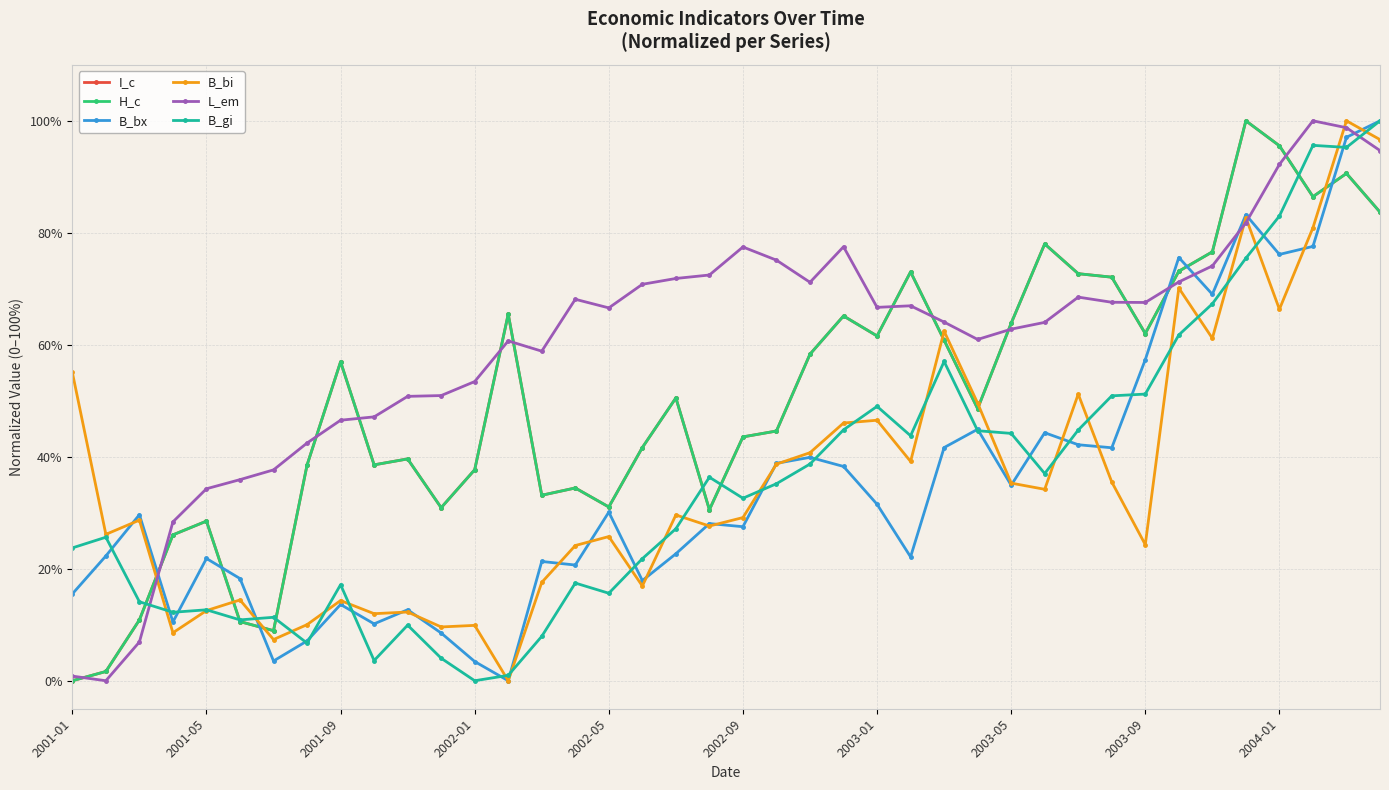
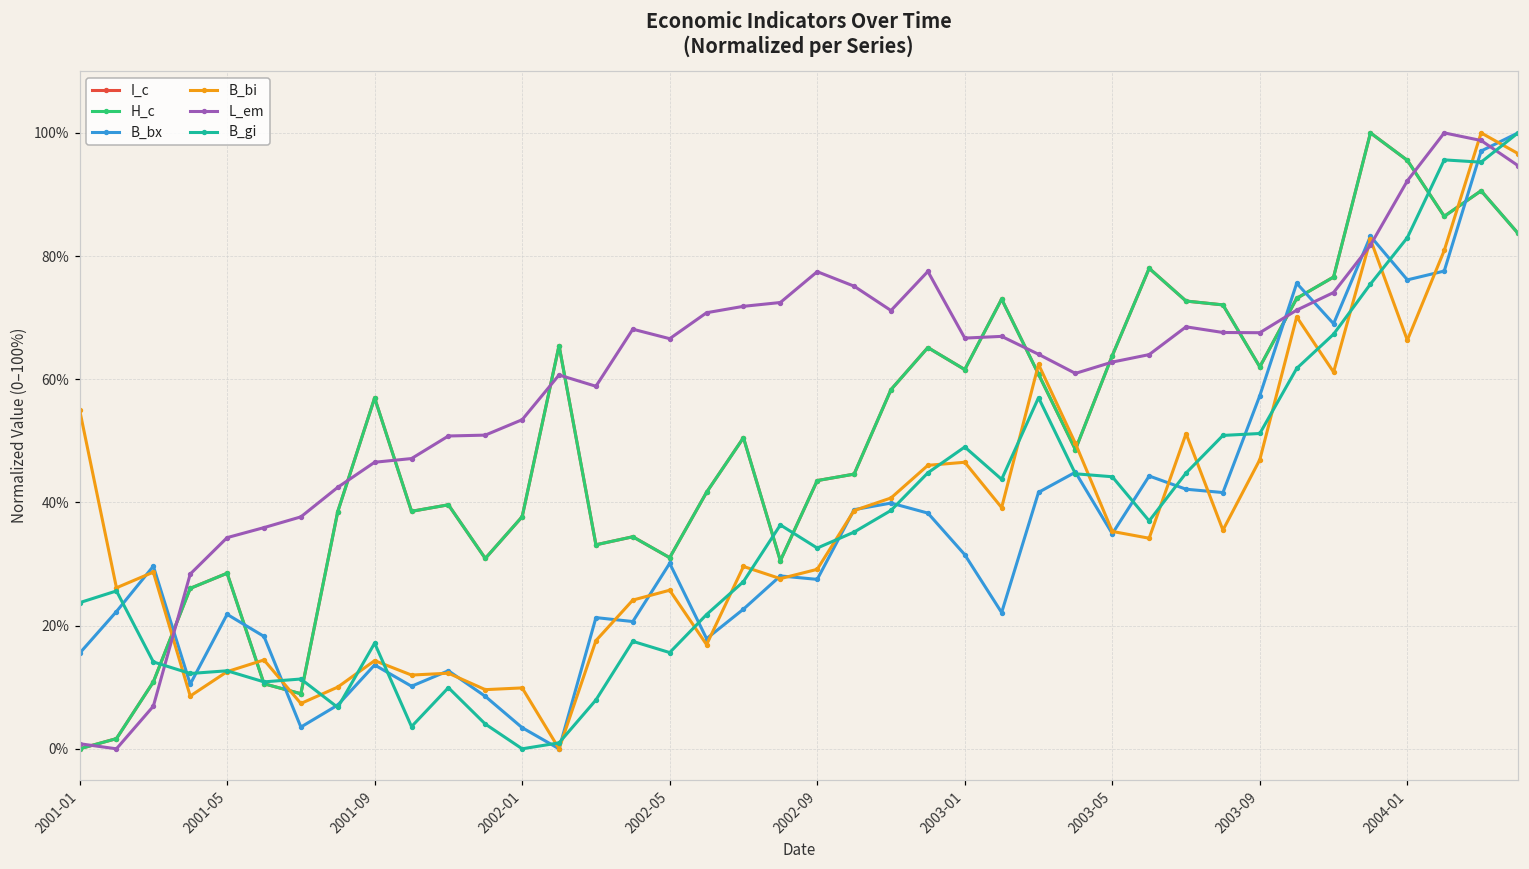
B_bi, 2003-09: 24% -> 47%
